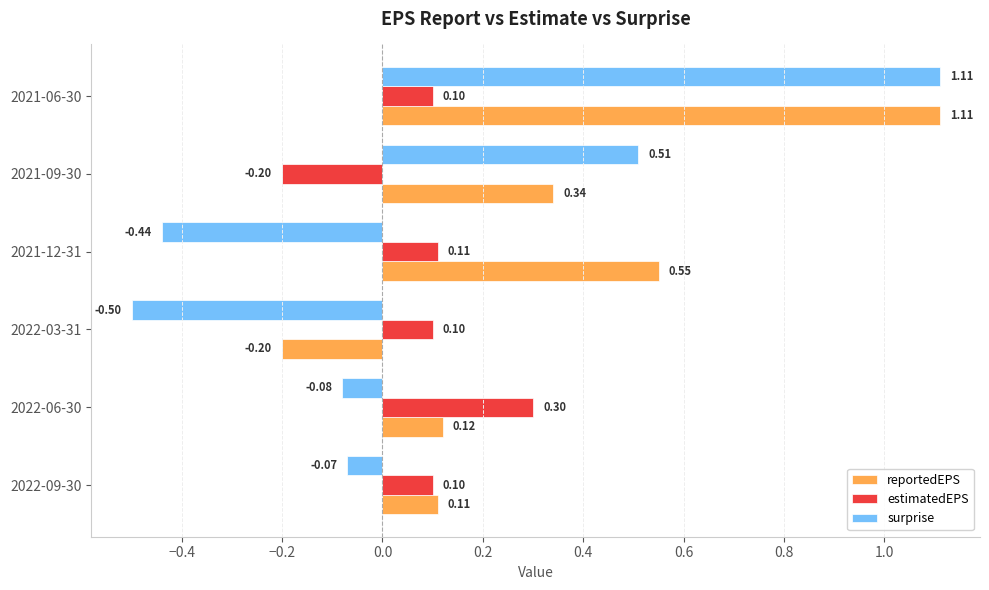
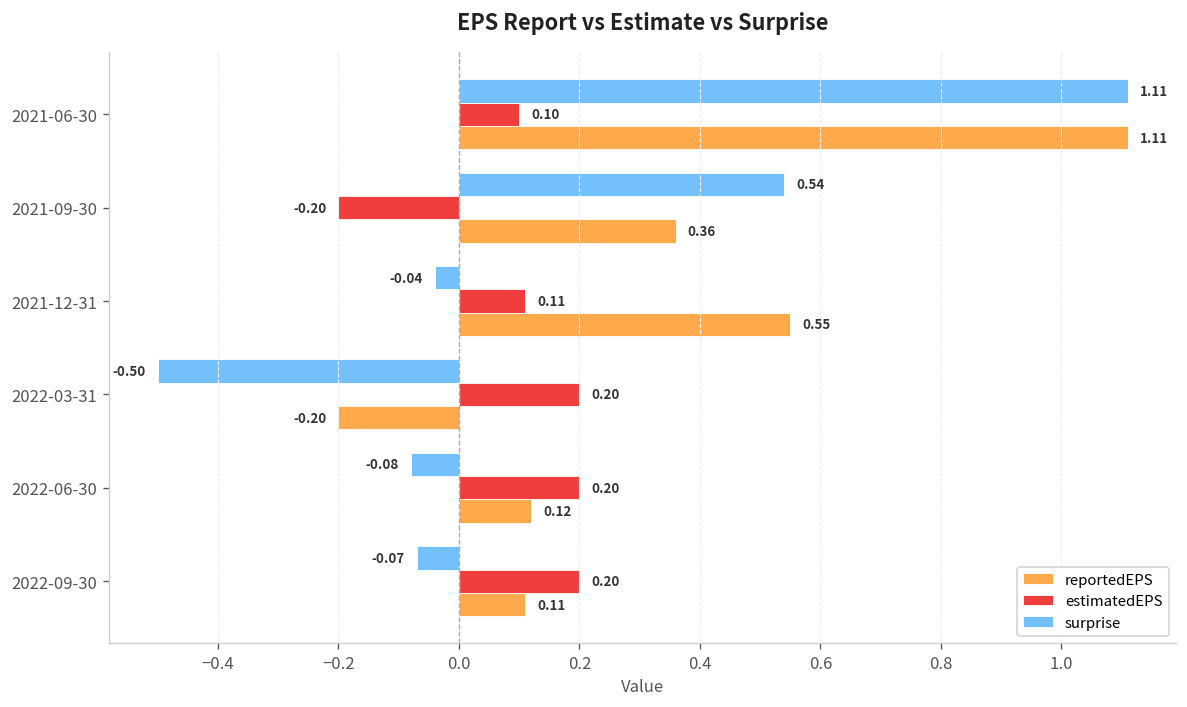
surprise, 2021-09-30: 0.51 -> 0.54
reportedEPS, 2021-09-30: 0.34 -> 0.36
surprise, 2021-12-31: -0.44 -> -0.04
estimatedEPS, 2022-03-31: 0.10 -> 0.20
estimatedEPS, 2022-06-30: 0.30 -> 0.20
estimatedEPS, 2022-09-30: 0.10 -> 0.20
